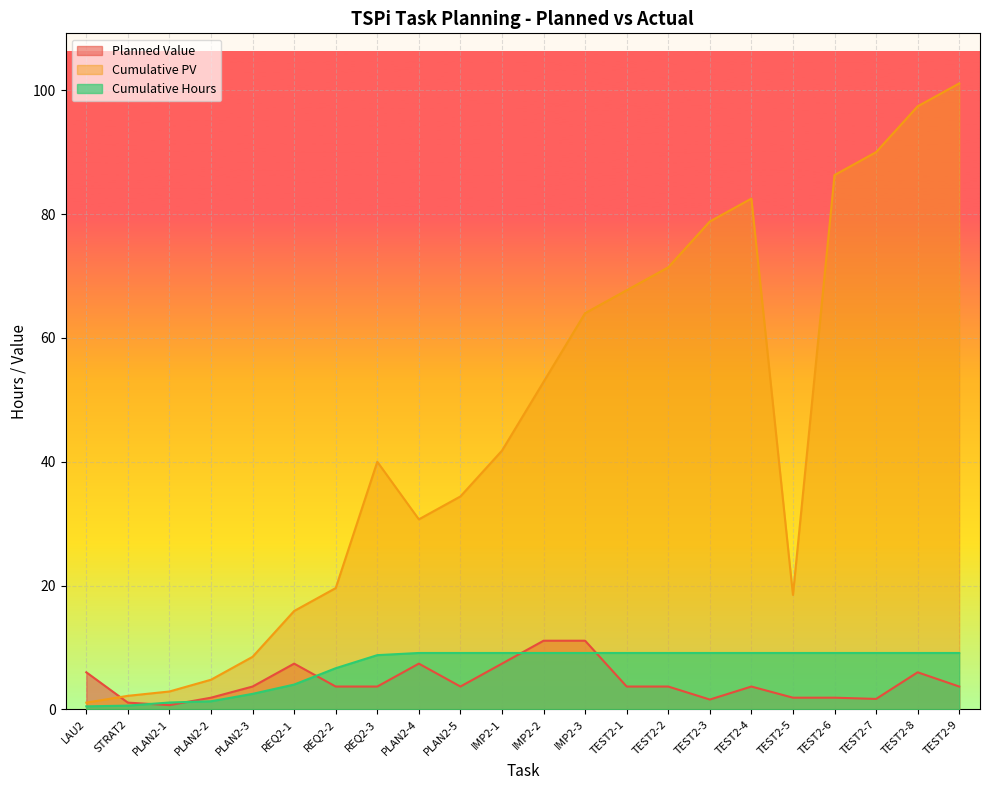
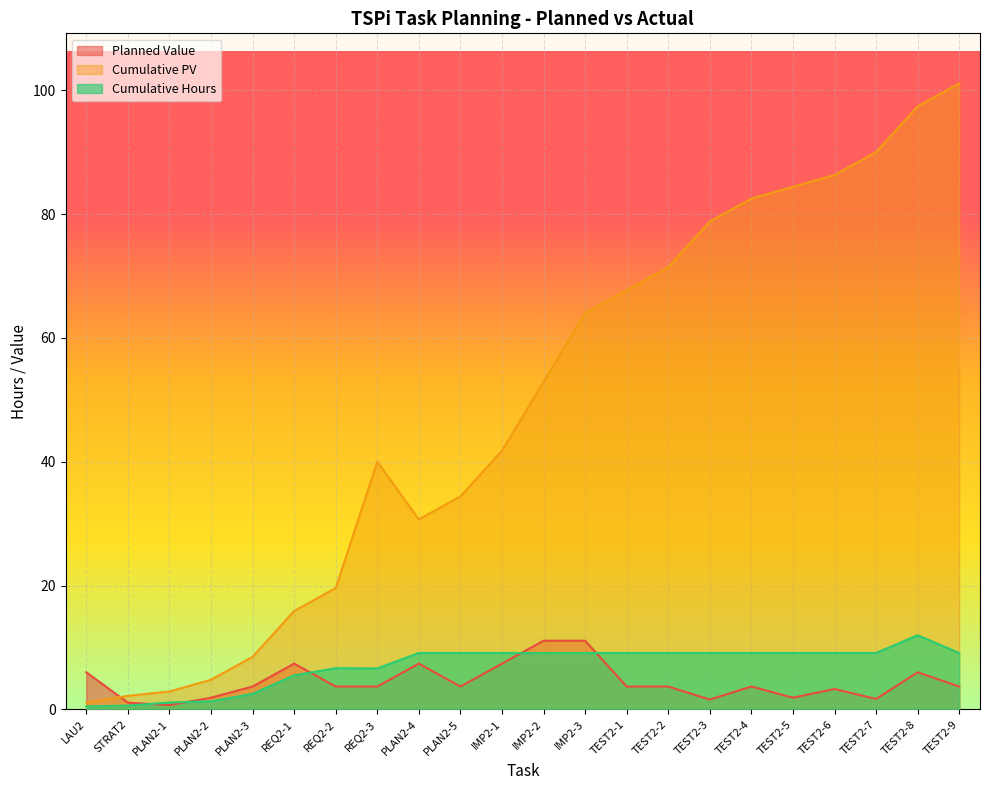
Cumulative Hours, REQ2-1: 4 -> 6
Cumulative Hours, REQ2-3: 9 -> 7
Cumulative PV, TEST2-5: 19 -> 84
Planned Value, TEST2-6: 2 -> 3
Cumulative Hours, TEST2-8: 9 -> 12
